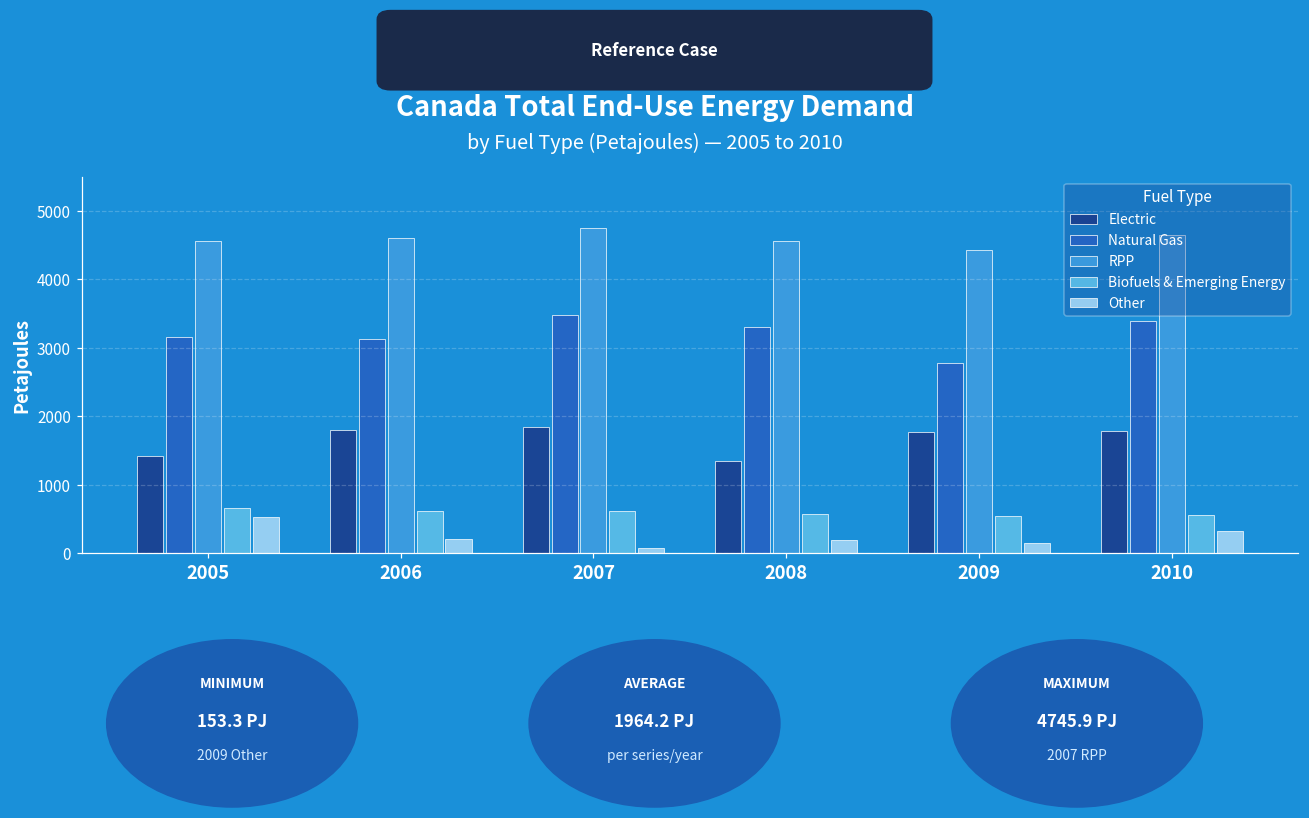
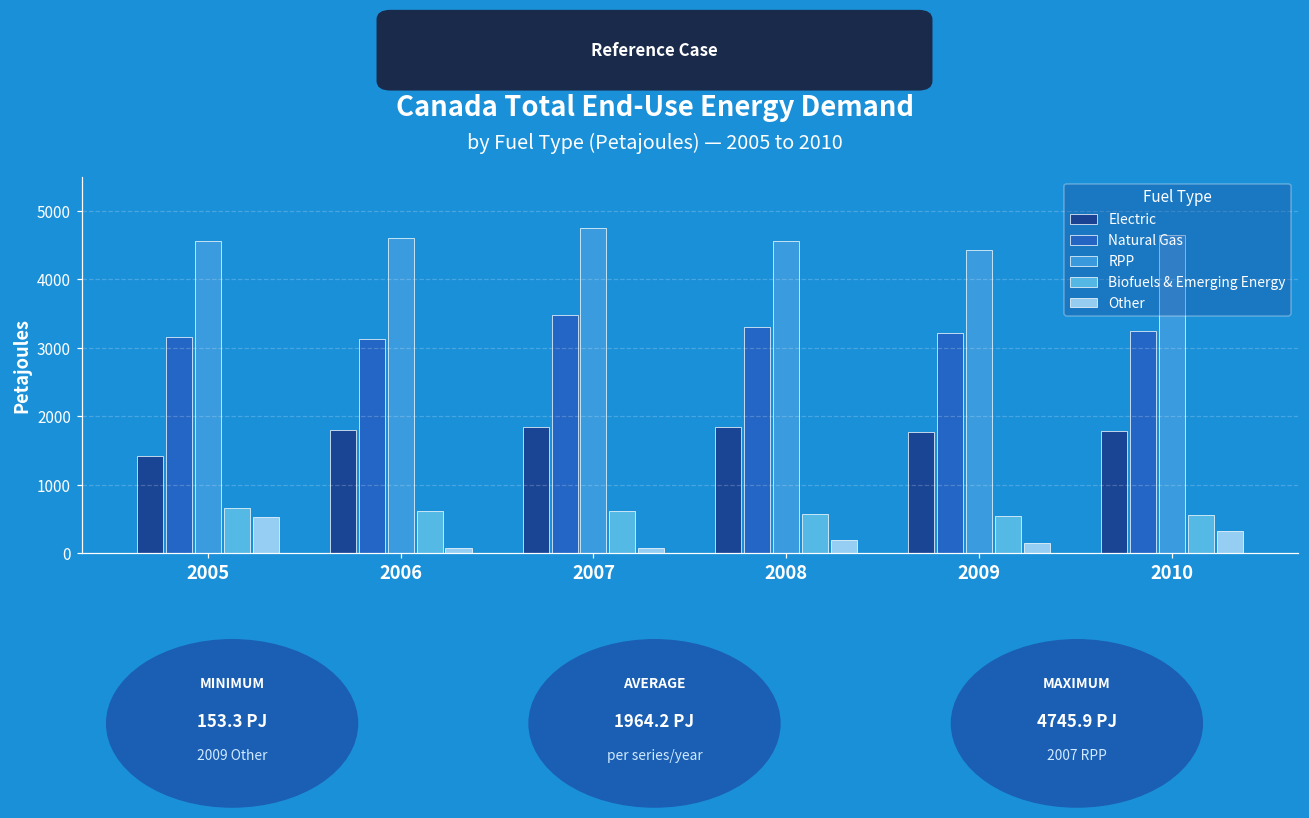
Other, 2006: 200 -> 100
Electric, 2008: 1300 -> 1800
Natural Gas, 2009: 2800 -> 3200
Natural Gas, 2010: 3400 -> 3200
